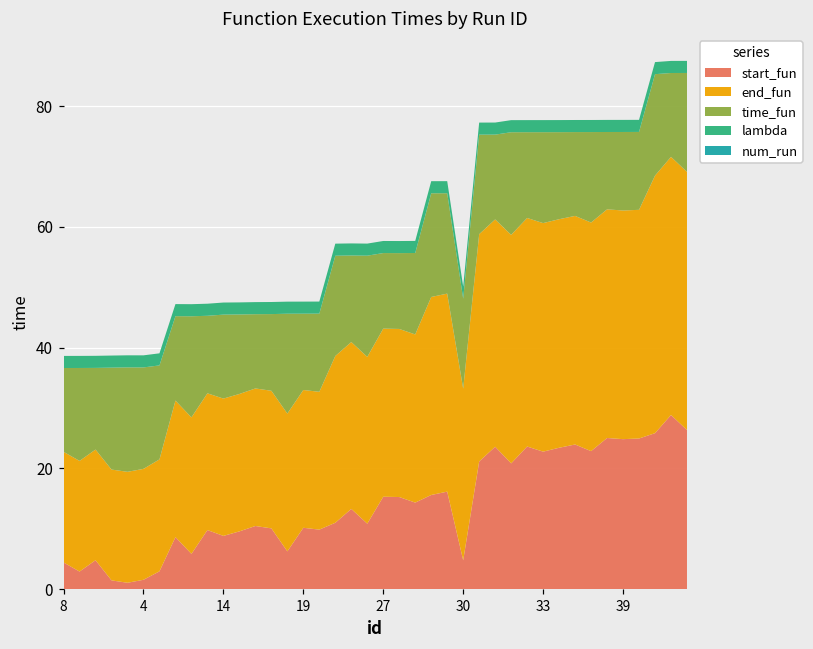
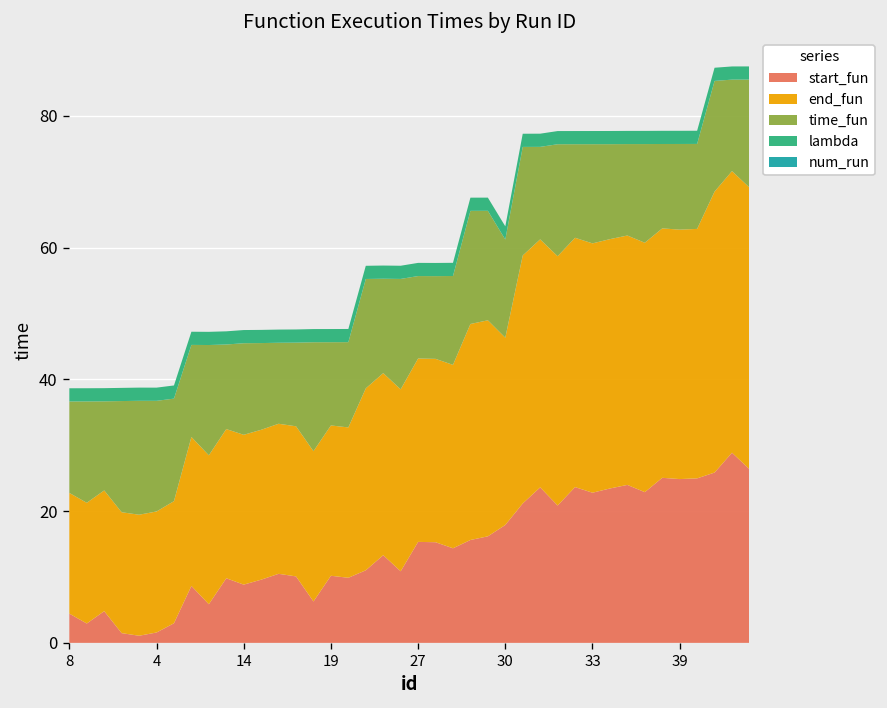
start_fun, 30: 5 -> 18
